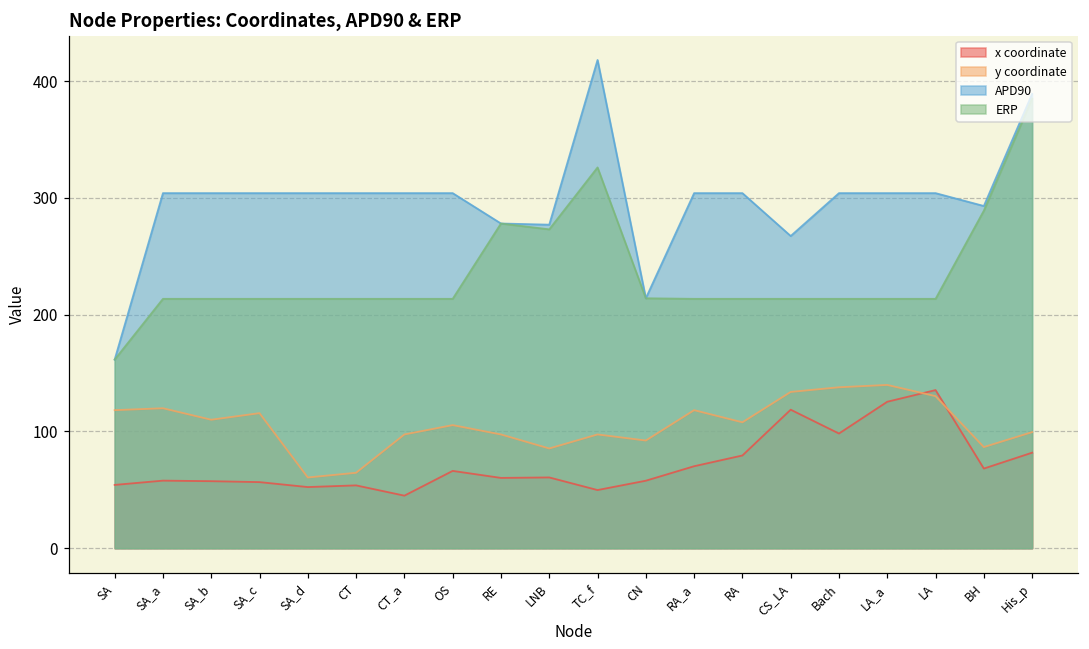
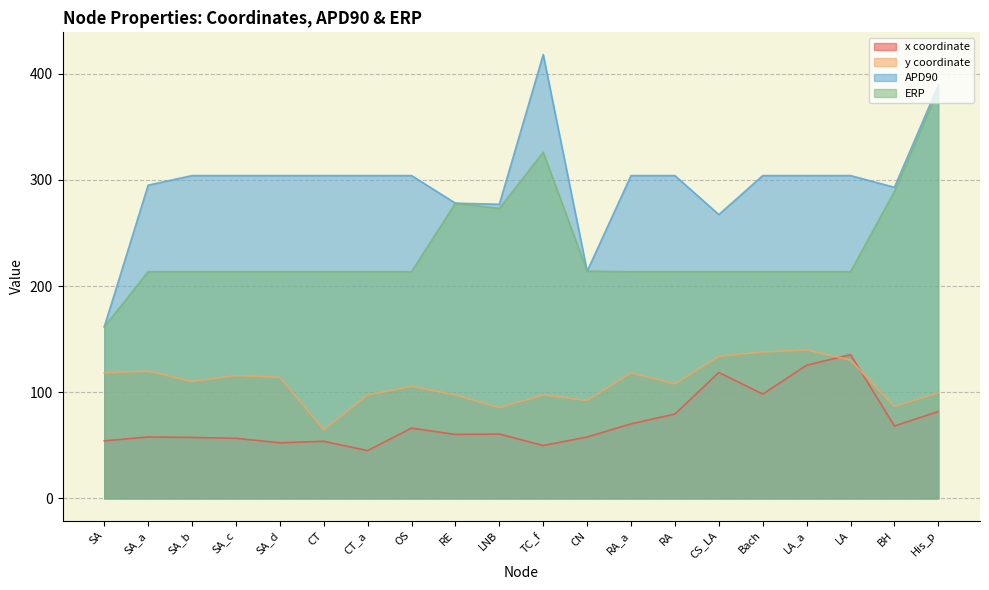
APD90, SA_a: 304 -> 295
y coordinate, SA_d: 61 -> 114
